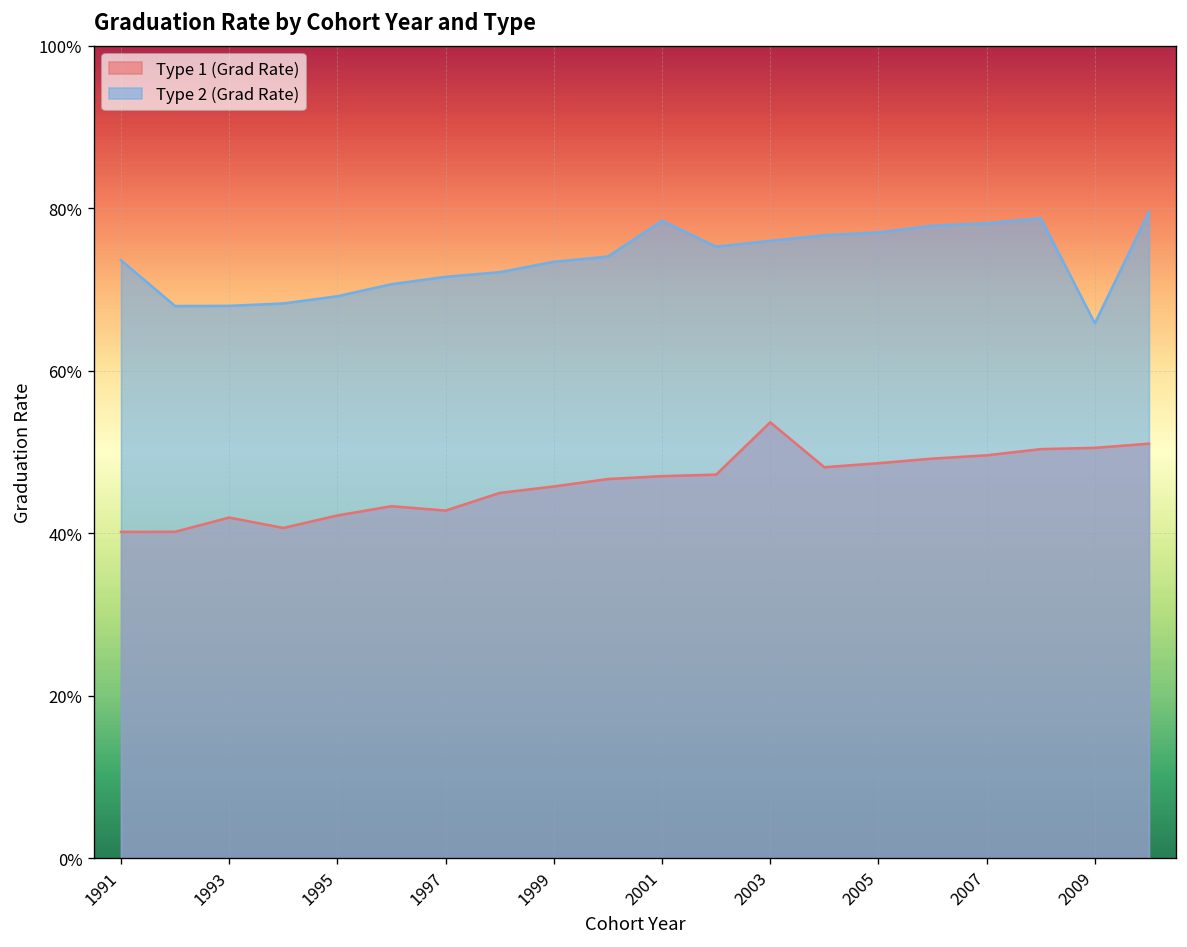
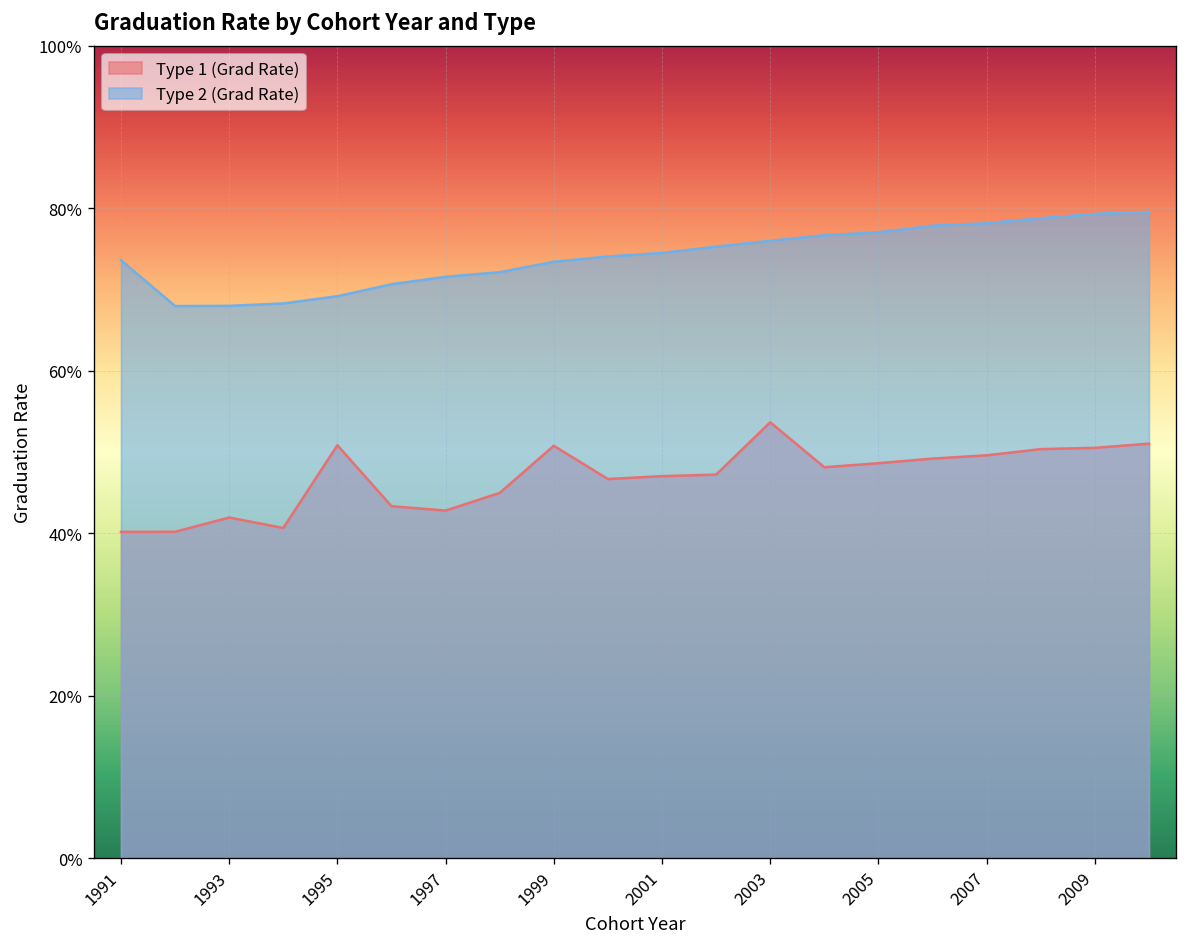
Type 1 (Grad Rate), 1995: 42% -> 51%
Type 1 (Grad Rate), 1999: 46% -> 51%
Type 2 (Grad Rate), 2001: 78% -> 74%
Type 2 (Grad Rate), 2009: 66% -> 79%
